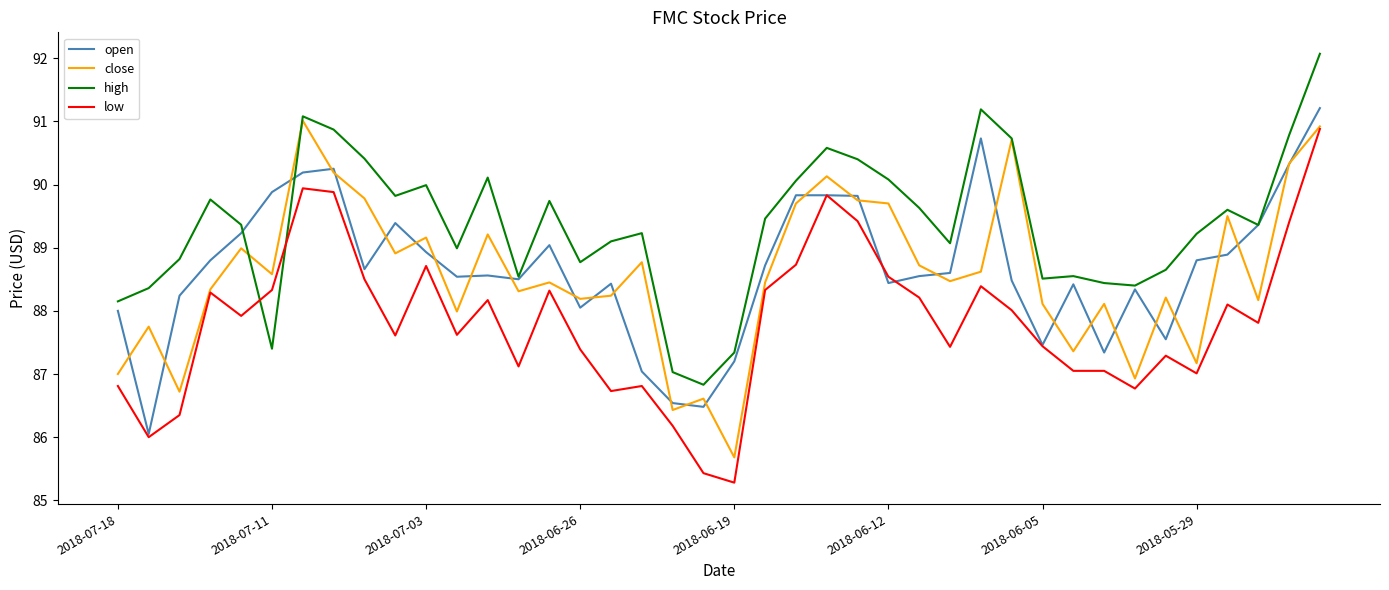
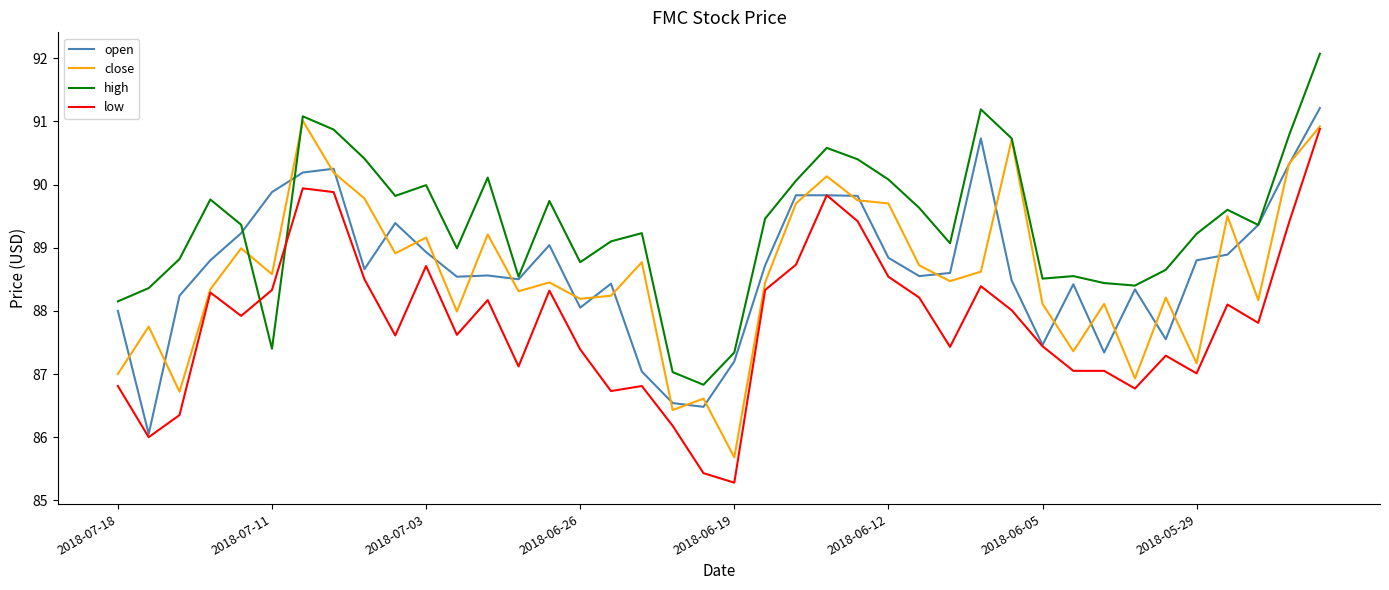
open, 2018-06-12: 88.4 -> 88.8
